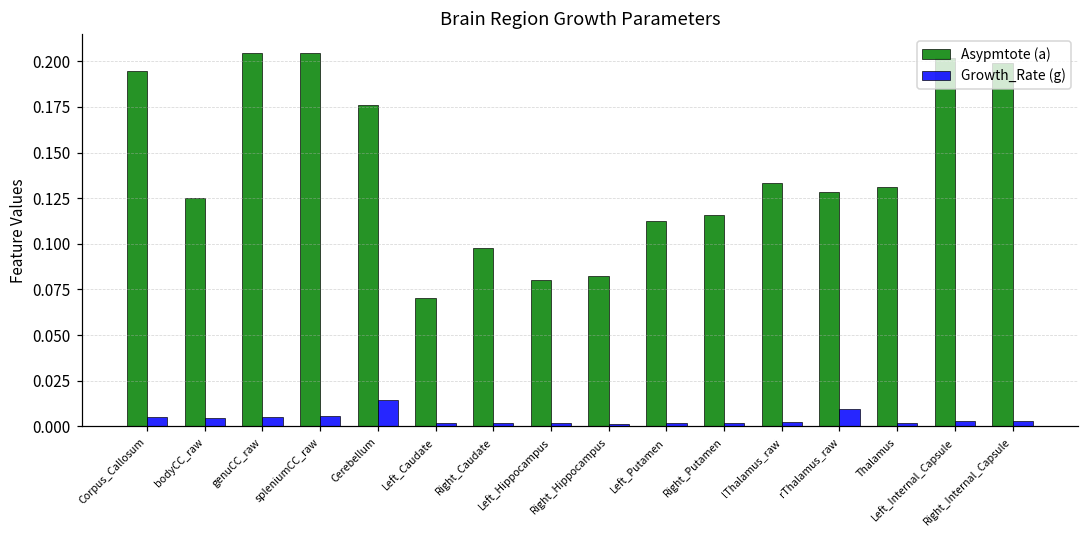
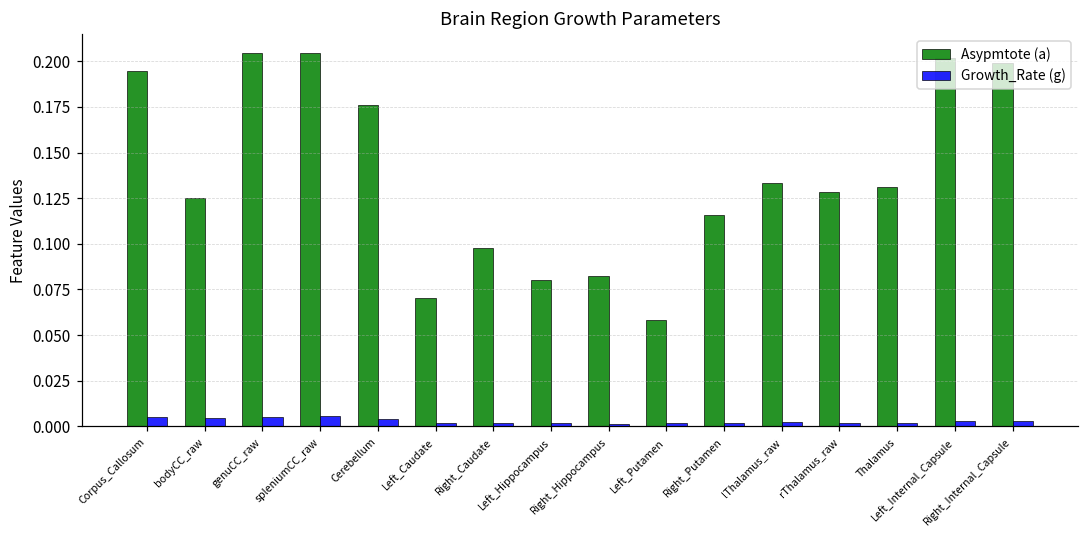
Growth_Rate (g), Cerebellum: 0.015 -> 0.004
Asypmtote (a), Left_Putamen: 0.112 -> 0.058
Growth_Rate (g), rThalamus_raw: 0.010 -> 0.002
